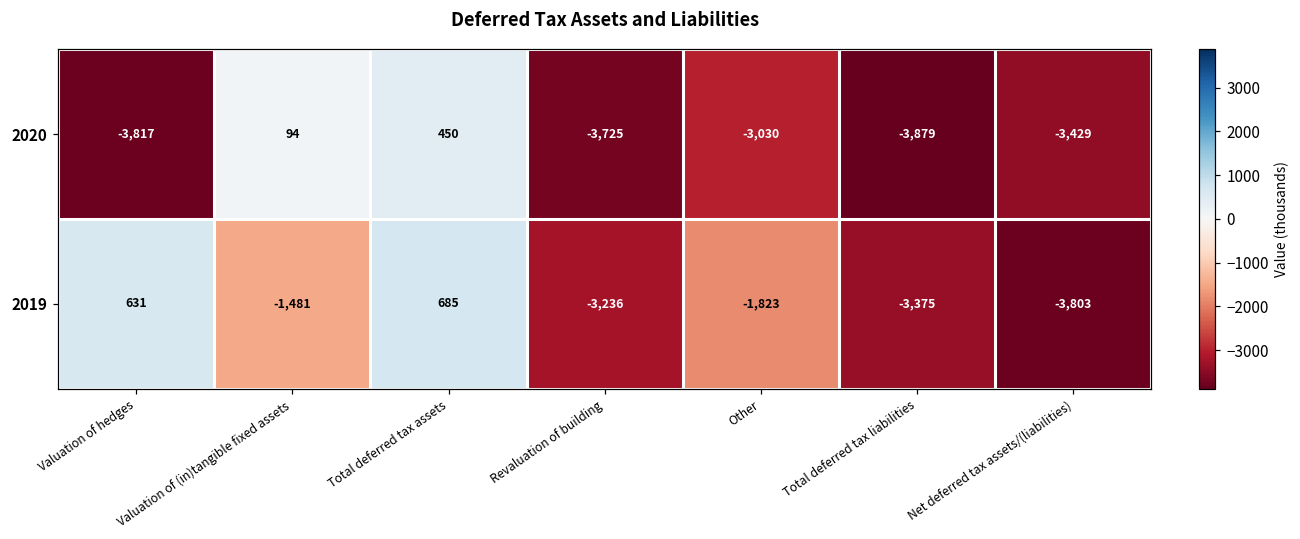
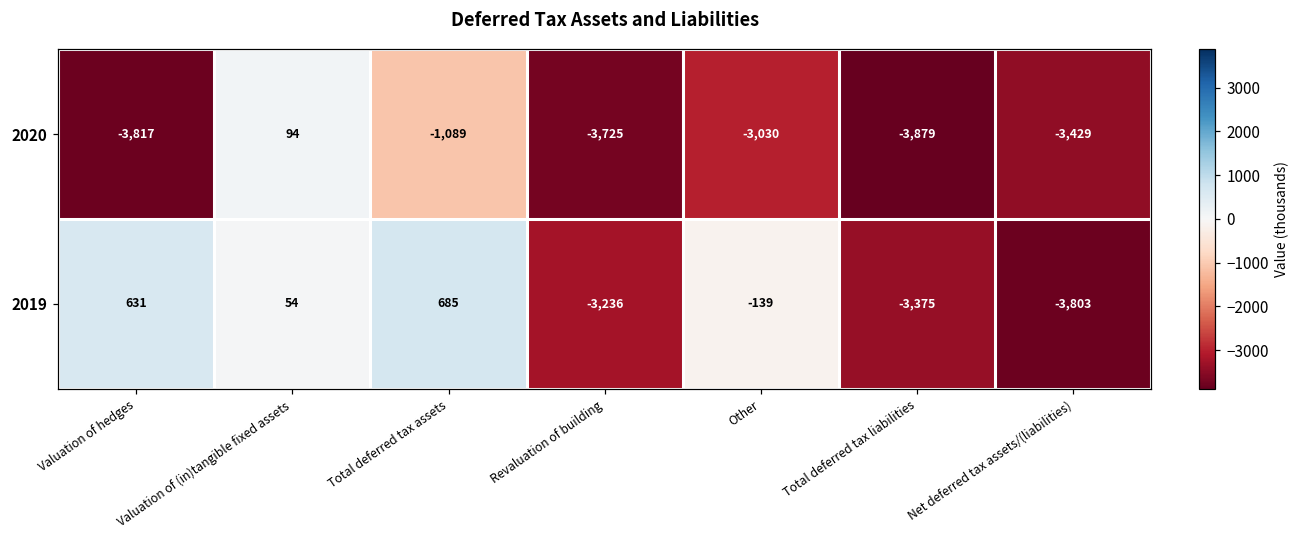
2020, Total deferred tax assets: 450 -> -1,089
2019, Valuation of (in)tangible fixed assets: -1,481 -> 54
2019, Other: -1,823 -> -139
